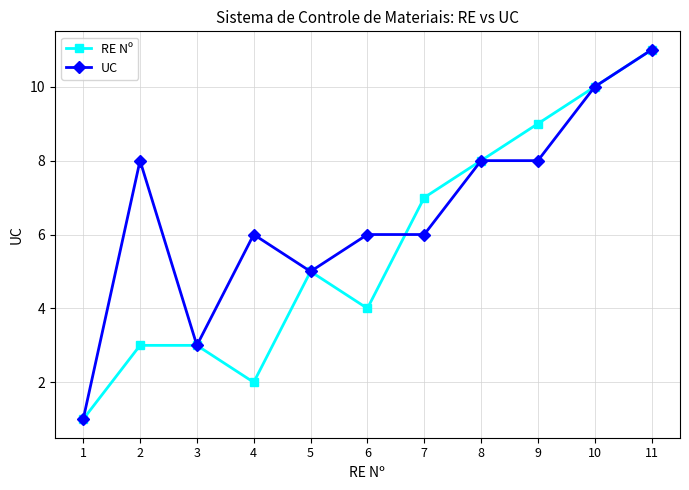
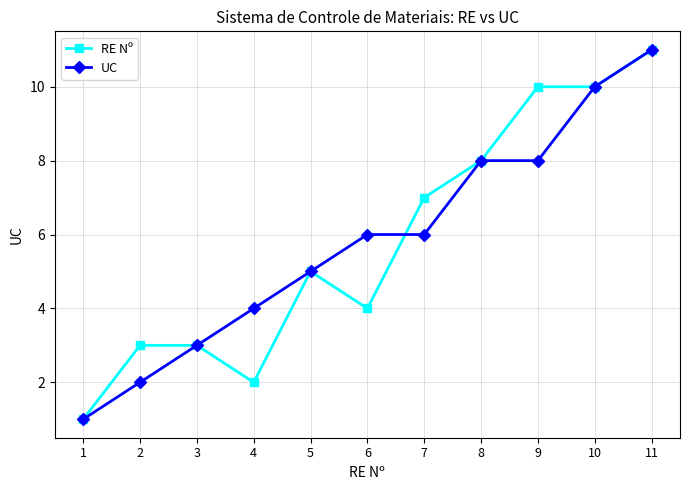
UC, 2: 8 -> 2
UC, 4: 6 -> 4
RE Nº, 9: 9 -> 10
